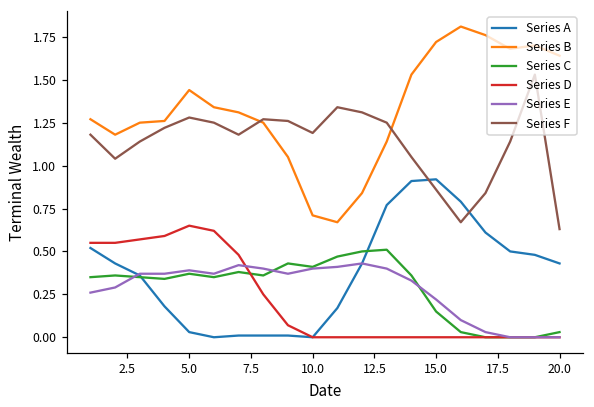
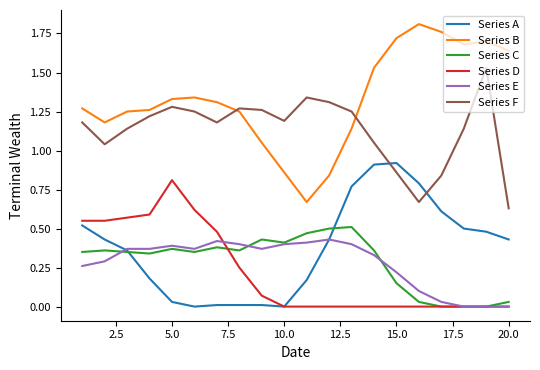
Series B, 5.0: 1.44 -> 1.33
Series D, 5.0: 0.65 -> 0.81
Series B, 10.0: 0.71 -> 0.86
